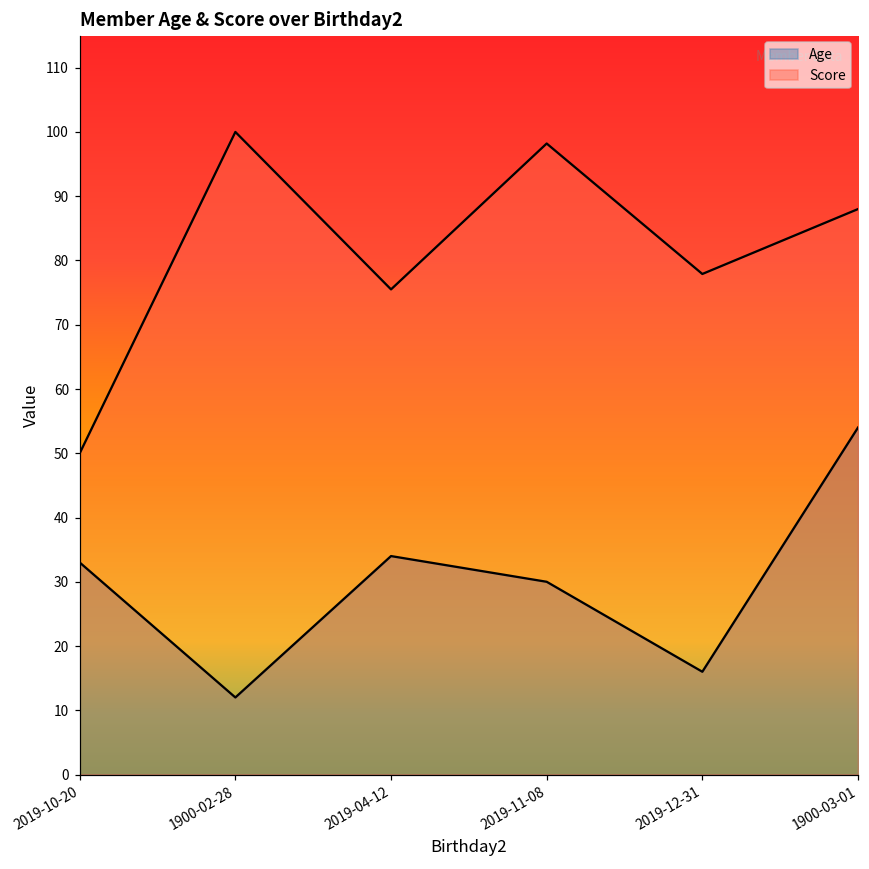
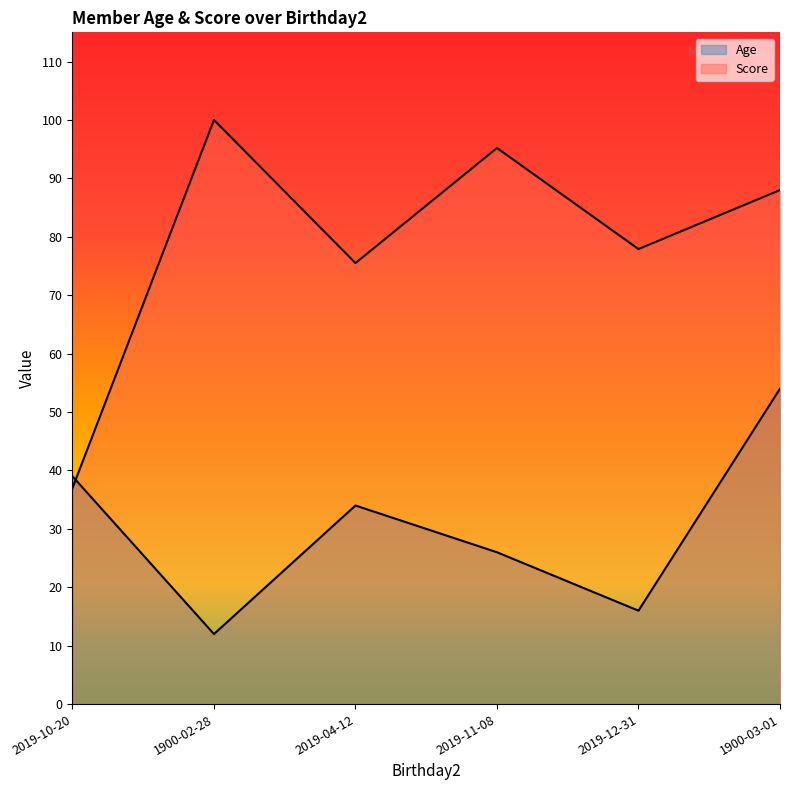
Age, 2019-10-20: 33 -> 39
Score, 2019-10-20: 50 -> 37
Age, 2019-11-08: 30 -> 26
Score, 2019-11-08: 98 -> 95
